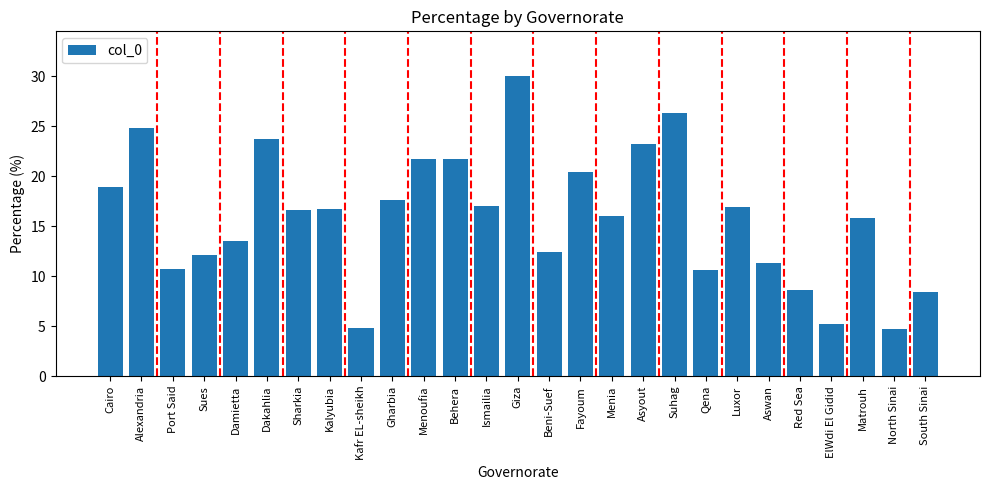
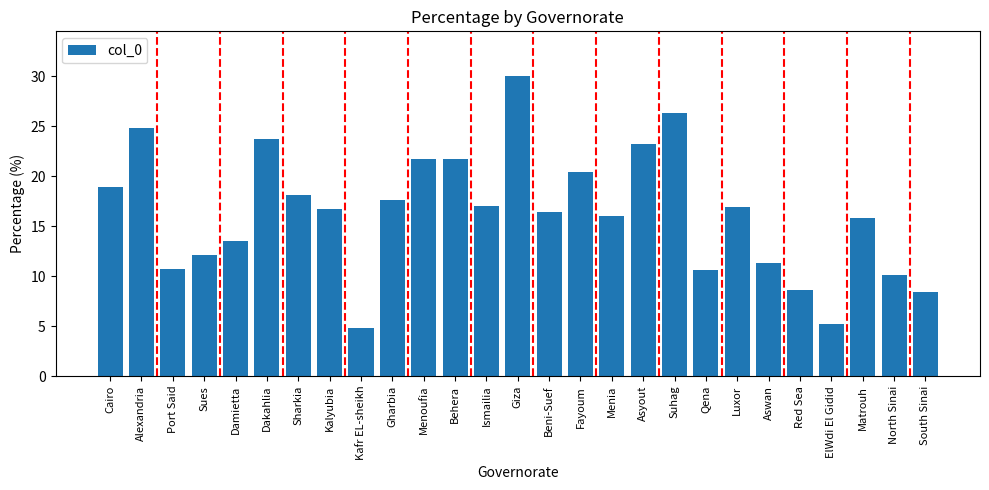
Sharkia: 17 -> 18
Beni-Suef: 12 -> 16
North Sinai: 5 -> 10
